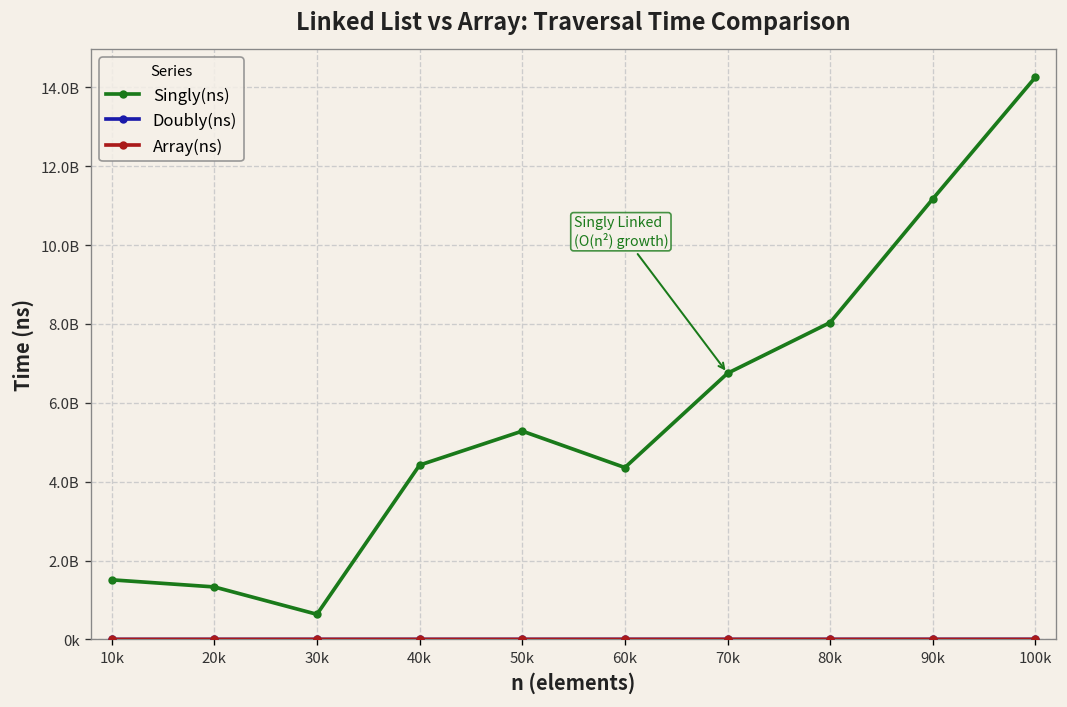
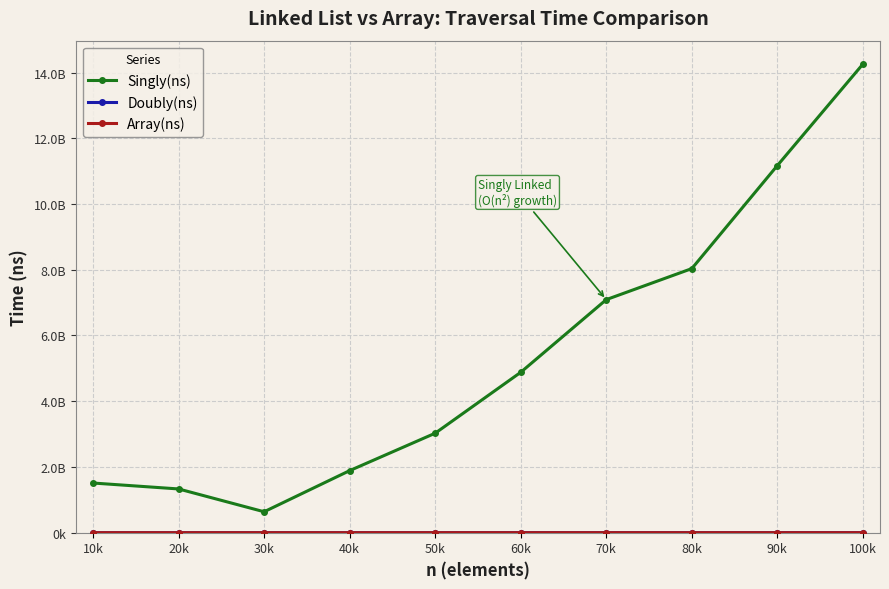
Singly(ns), 40k: 4400000000 -> 1900000000
Singly(ns), 50k: 5300000000 -> 3000000000
Singly(ns), 60k: 4400000000 -> 4900000000
Singly(ns), 70k: 6700000000 -> 7100000000
